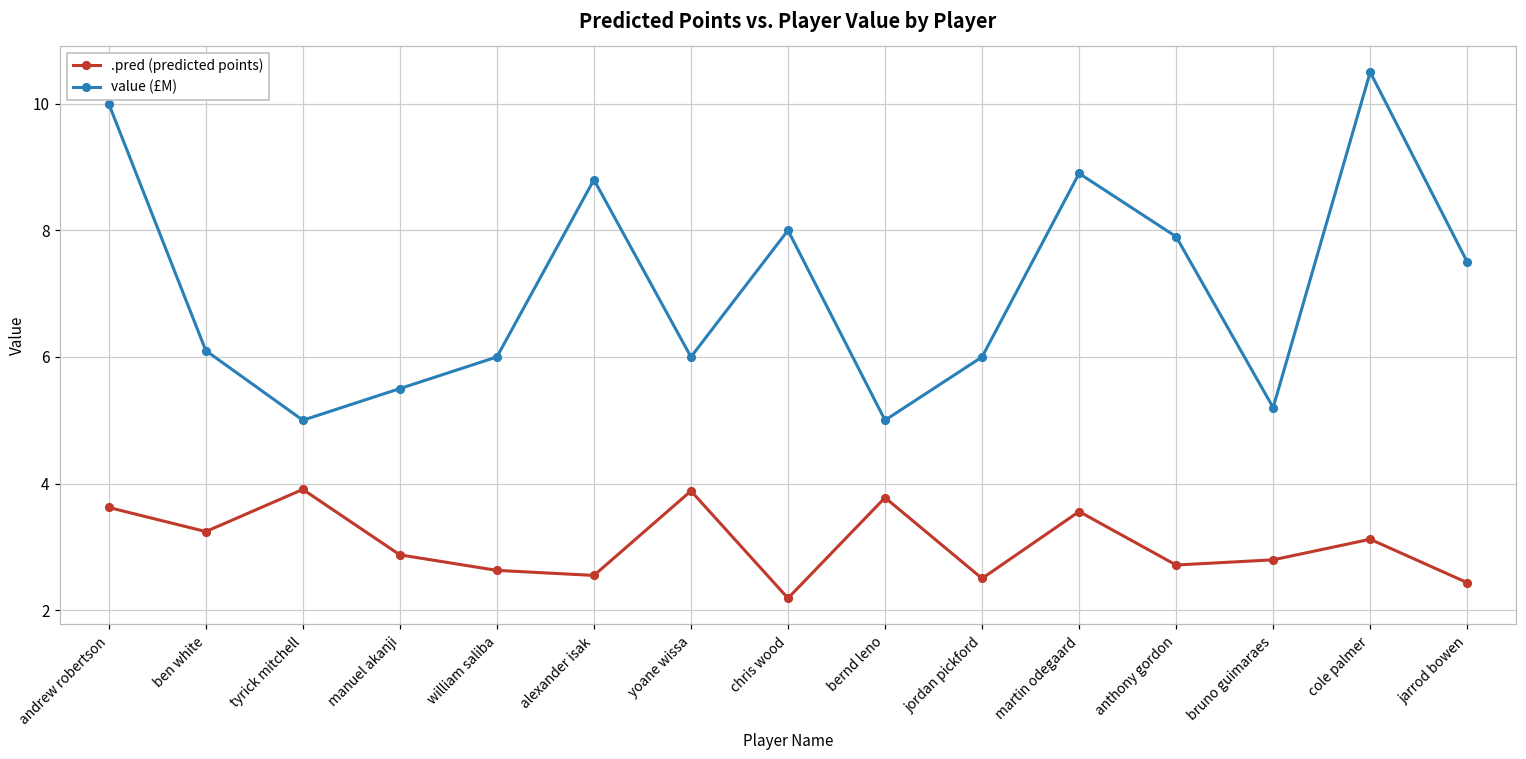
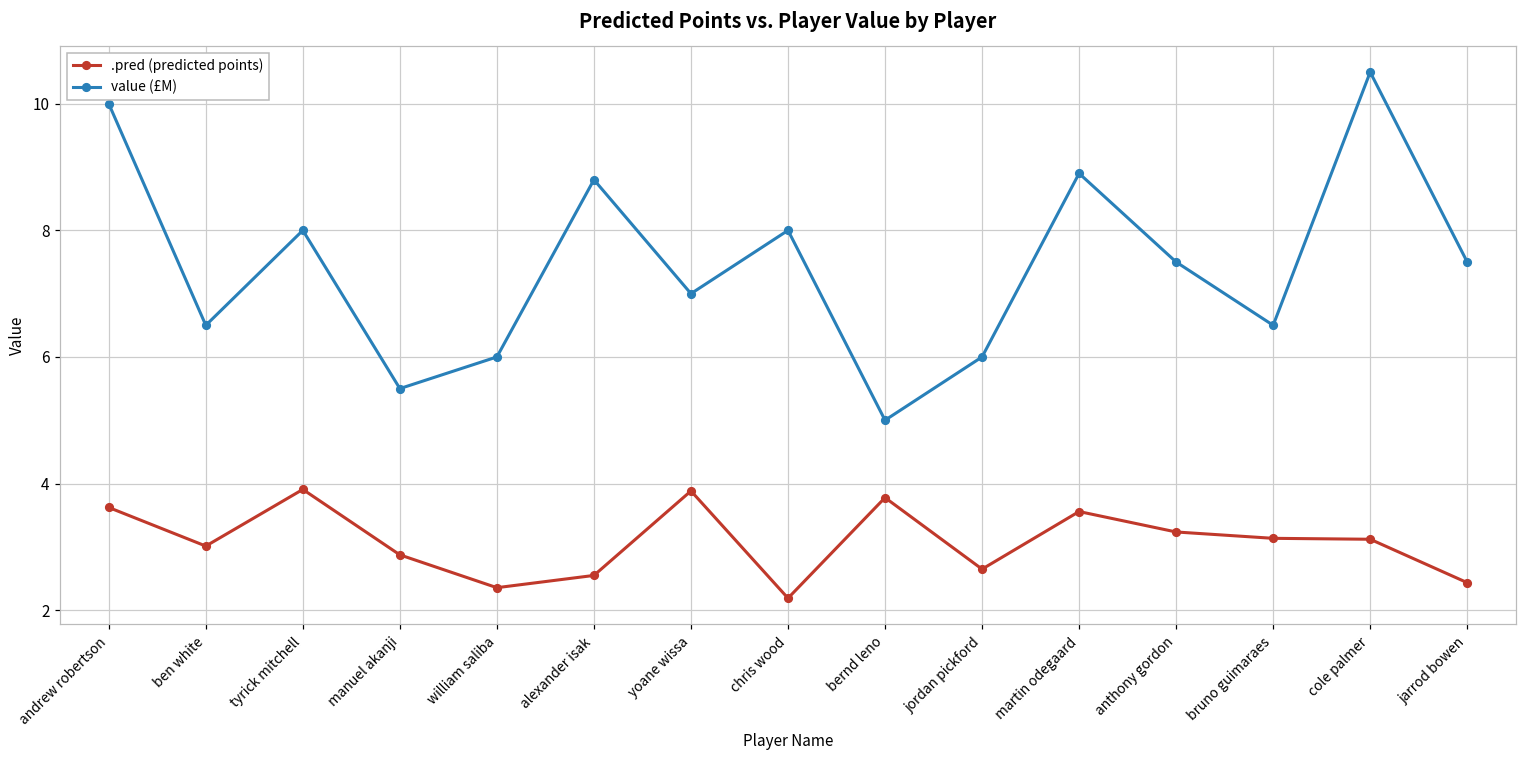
.pred (predicted points), ben white: 3.2 -> 3.0
value (£M), ben white: 6.1 -> 6.5
value (£M), tyrick mitchell: 5 -> 8
.pred (predicted points), william saliba: 2.6 -> 2.4
value (£M), yoane wissa: 6 -> 7
.pred (predicted points), jordan pickford: 2.5 -> 2.6
.pred (predicted points), anthony gordon: 2.7 -> 3.2
value (£M), anthony gordon: 7.9 -> 7.5
.pred (predicted points), bruno guimaraes: 2.8 -> 3.1
value (£M), bruno guimaraes: 5.2 -> 6.5
